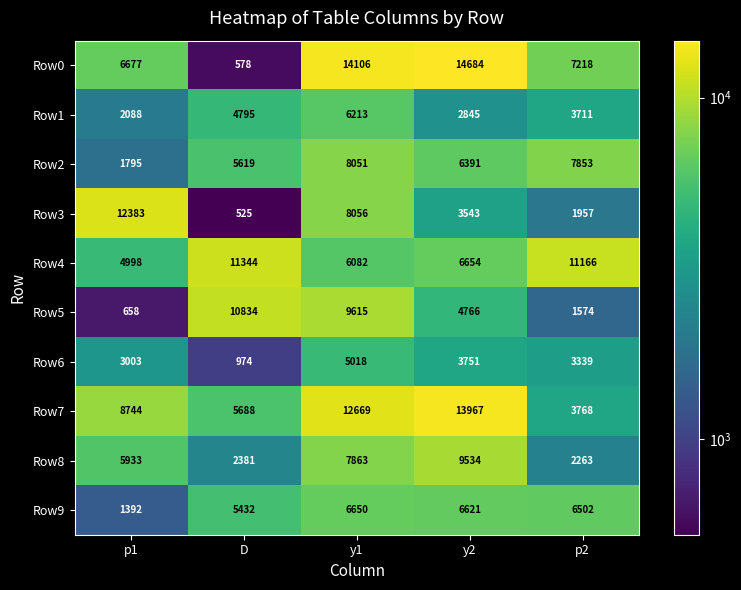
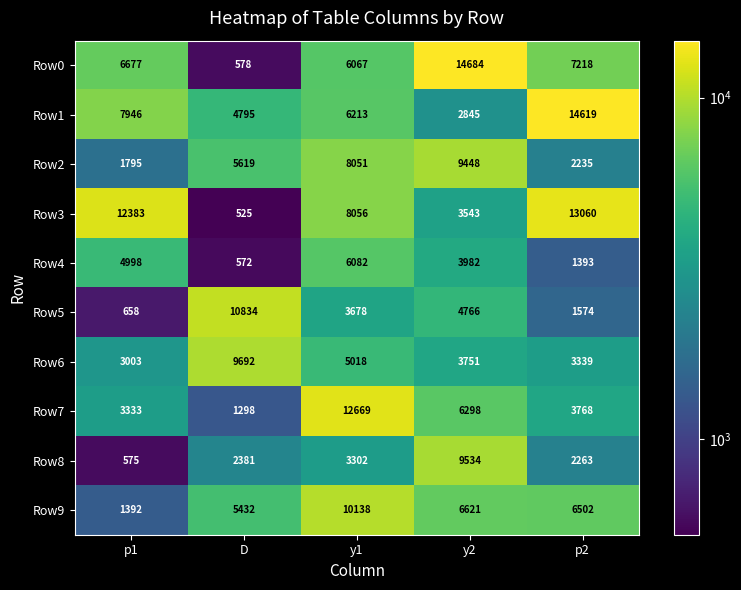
Row0, y1: 14106 -> 6067
Row1, p1: 2088 -> 7946
Row1, p2: 3711 -> 14619
Row2, y2: 6391 -> 9448
Row2, p2: 7853 -> 2235
Row3, p2: 1957 -> 13060
Row4, D: 11344 -> 572
Row4, y2: 6654 -> 3982
Row4, p2: 11166 -> 1393
Row5, y1: 9615 -> 3678
Row6, D: 974 -> 9692
Row7, p1: 8744 -> 3333
Row7, D: 5688 -> 1298
Row7, y2: 13967 -> 6298
Row8, p1: 5933 -> 575
Row8, y1: 7863 -> 3302
Row9, y1: 6650 -> 10138
